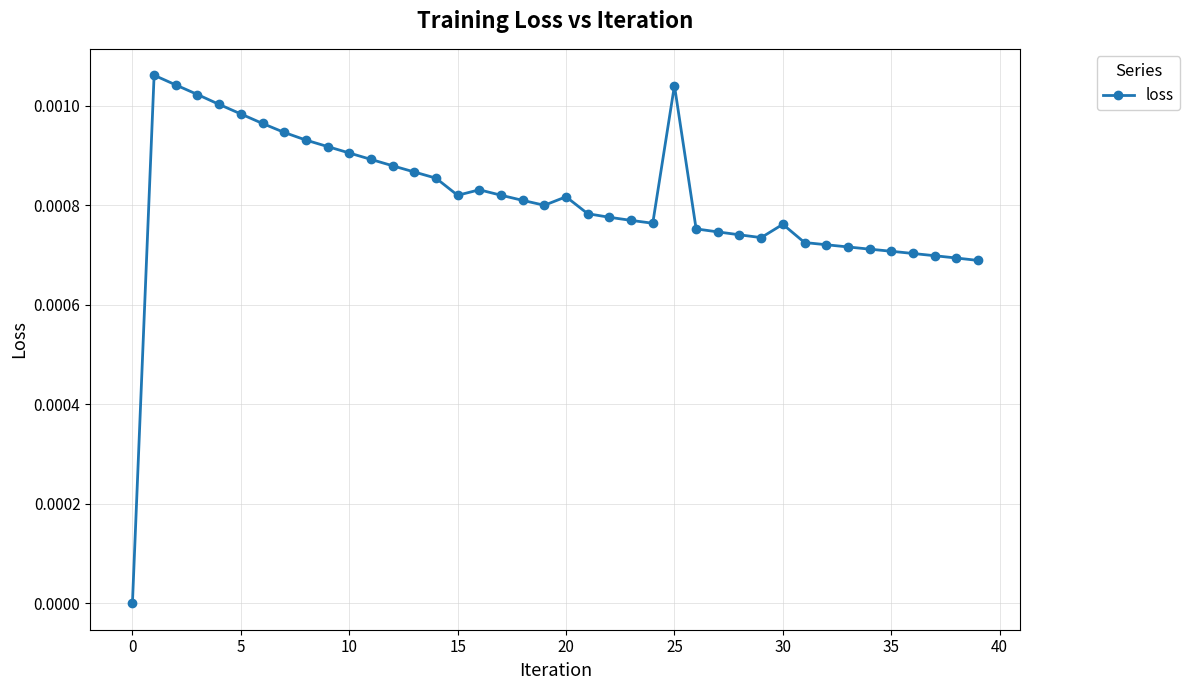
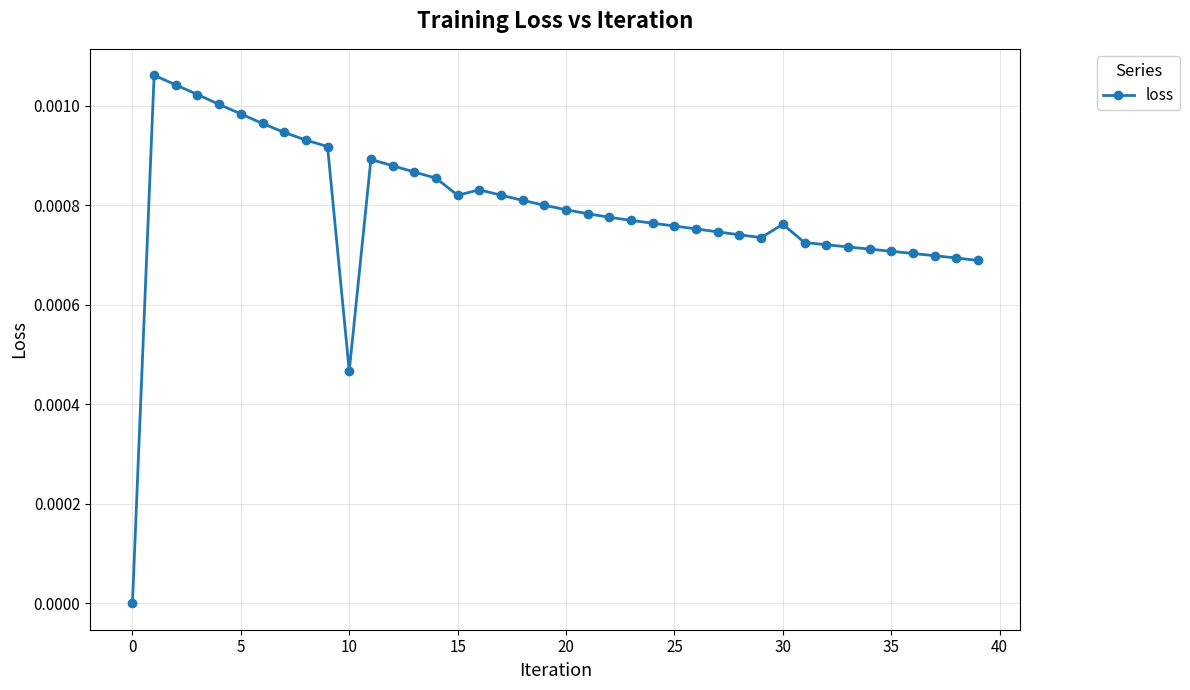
10: 0.00090 -> 0.00047
20: 0.00082 -> 0.00079
25: 0.00104 -> 0.00076
